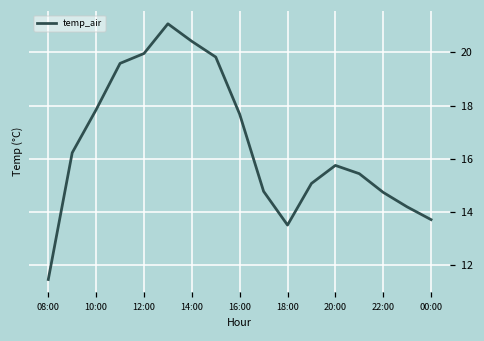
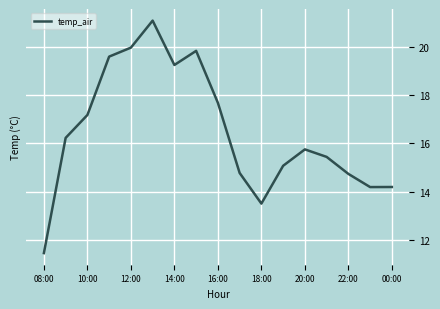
10:00: 17.8 -> 17.2
14:00: 20.4 -> 19.2
00:00: 13.7 -> 14.2
